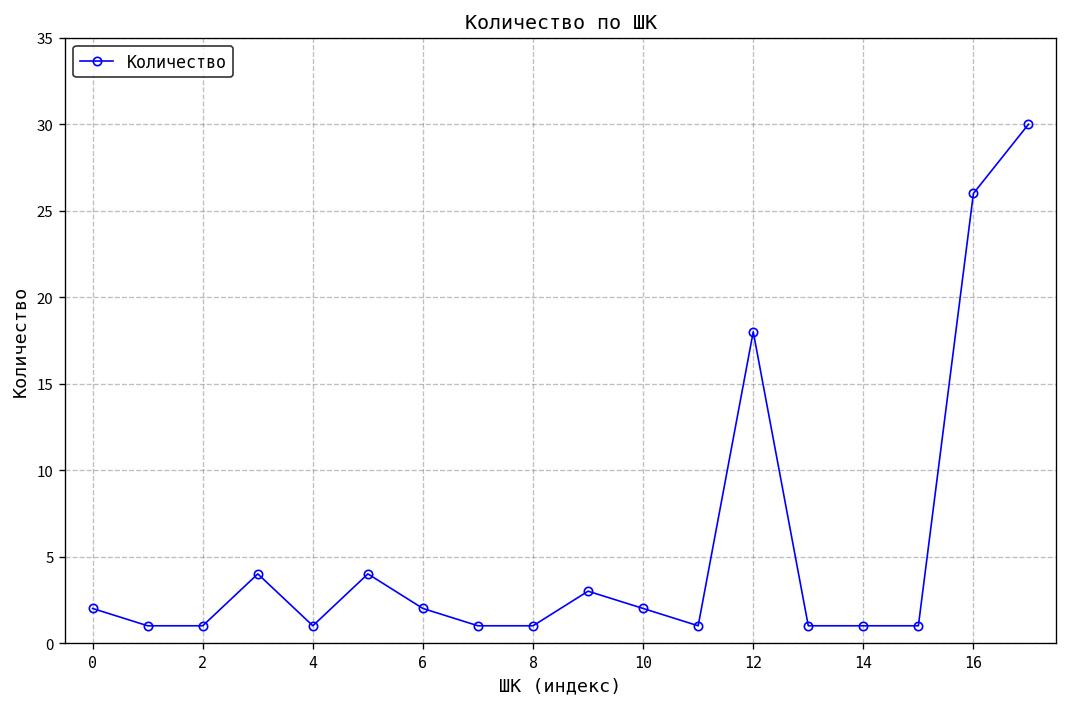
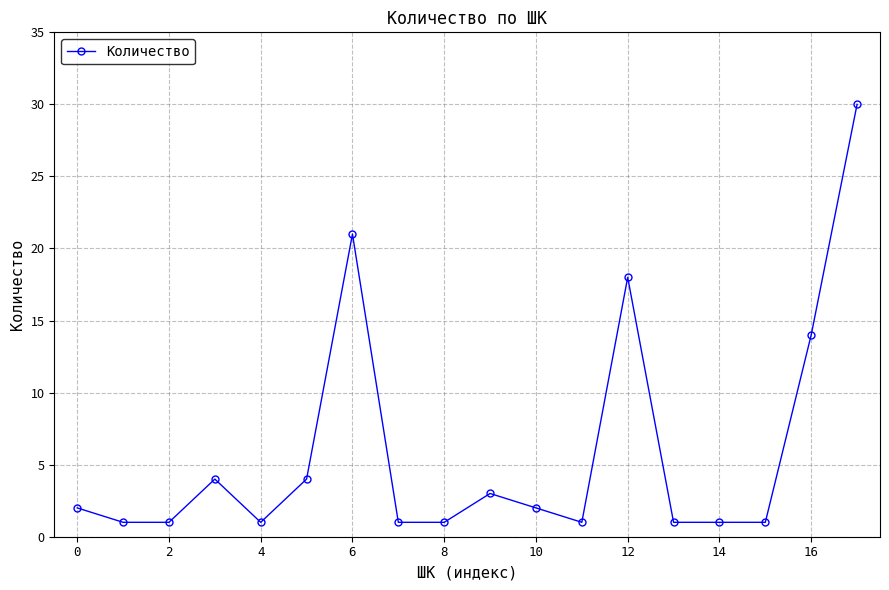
6: 2 -> 21
16: 26 -> 14
